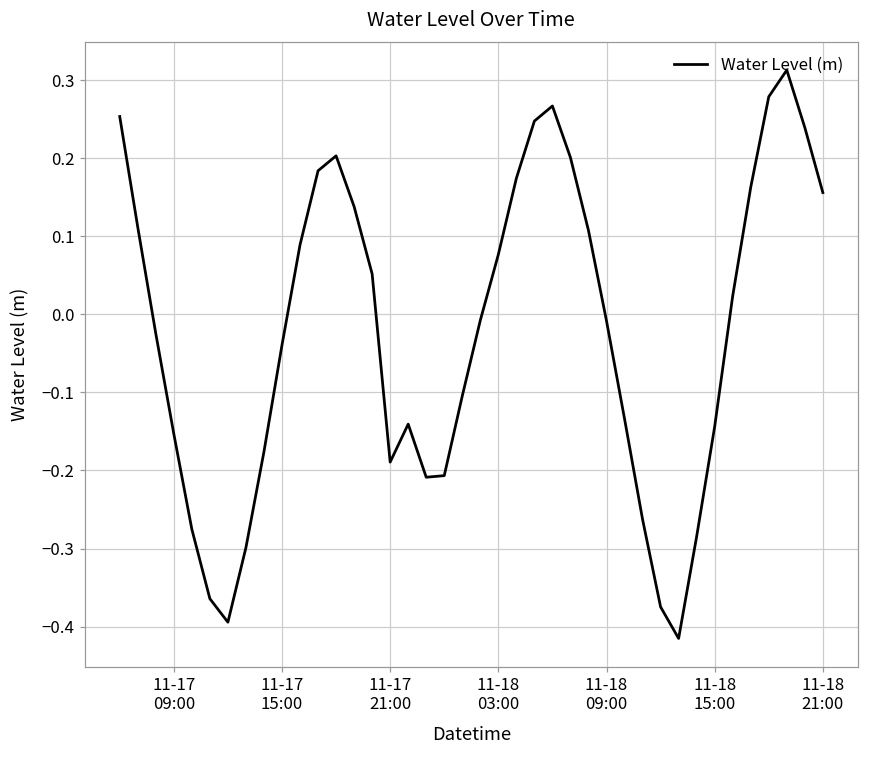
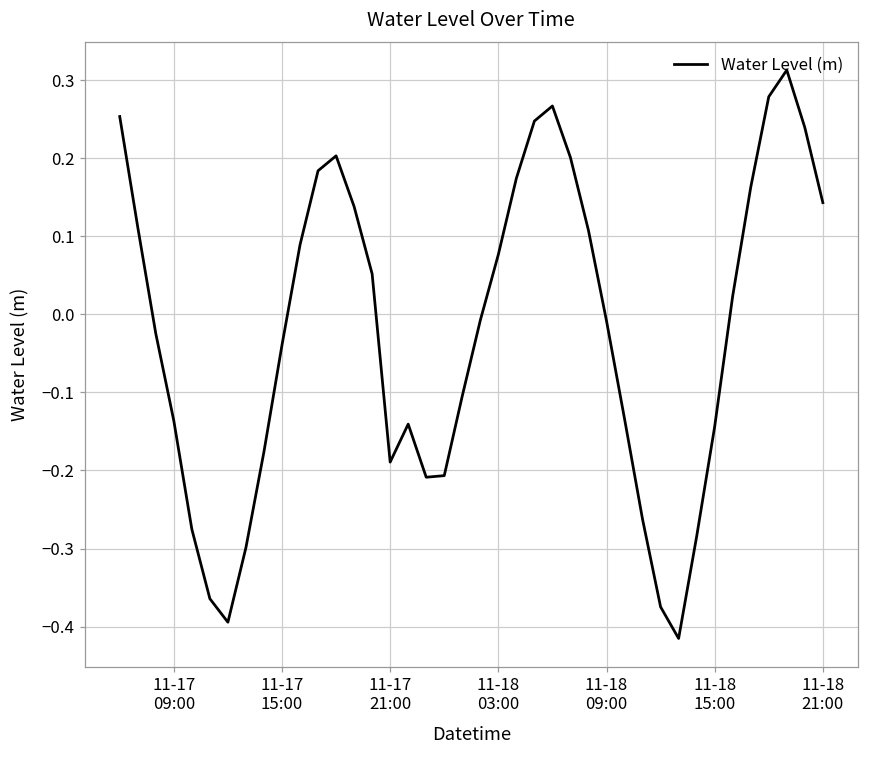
11-17 09:00: -0.15 -> -0.14
11-18 21:00: 0.16 -> 0.14
